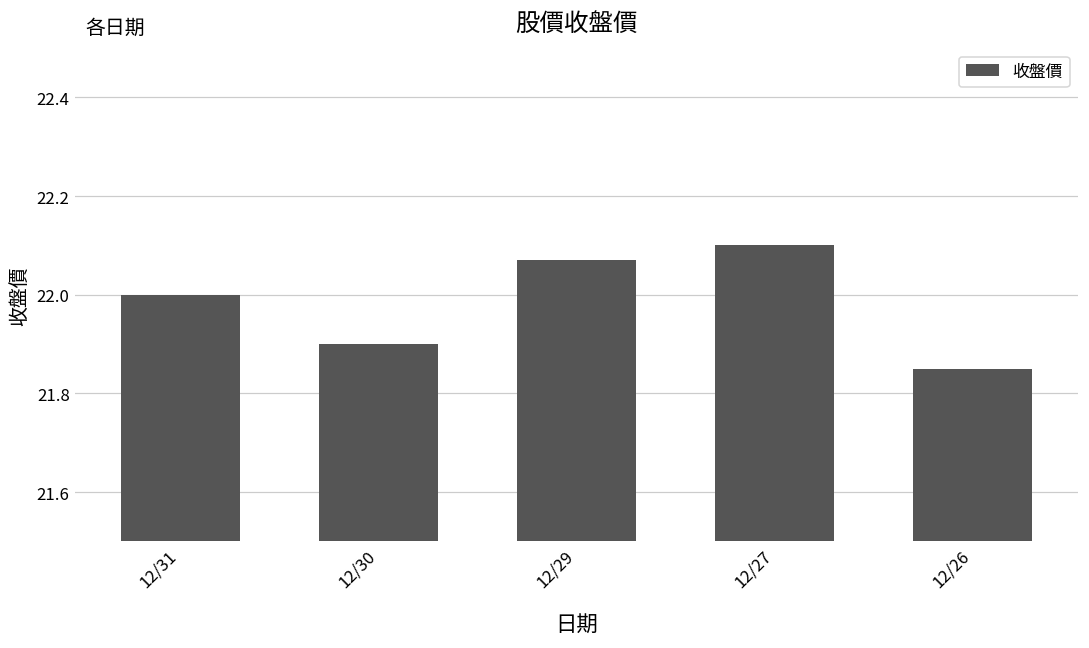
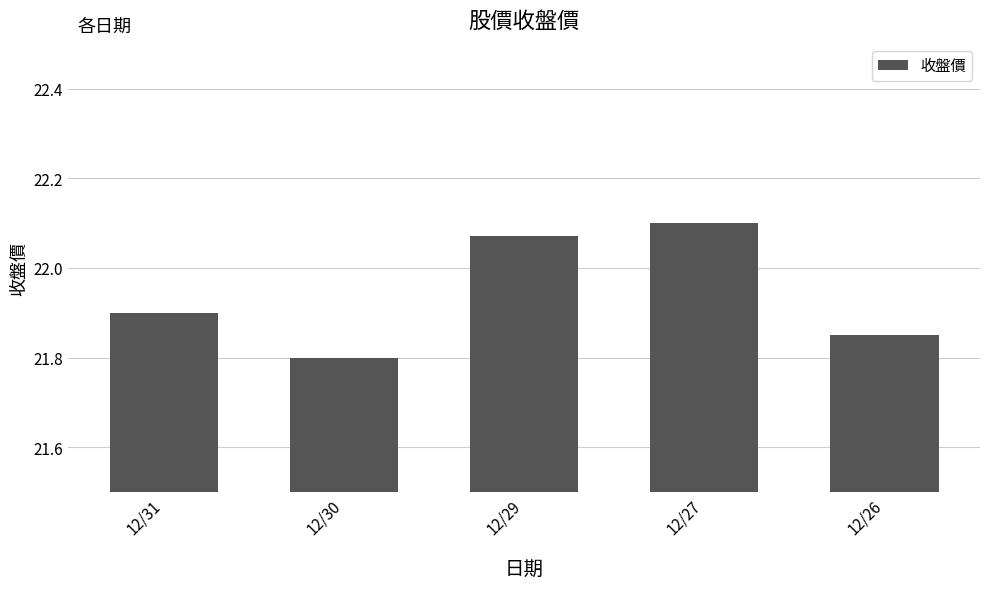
12/31: 22.0 -> 21.9
12/30: 21.9 -> 21.8
